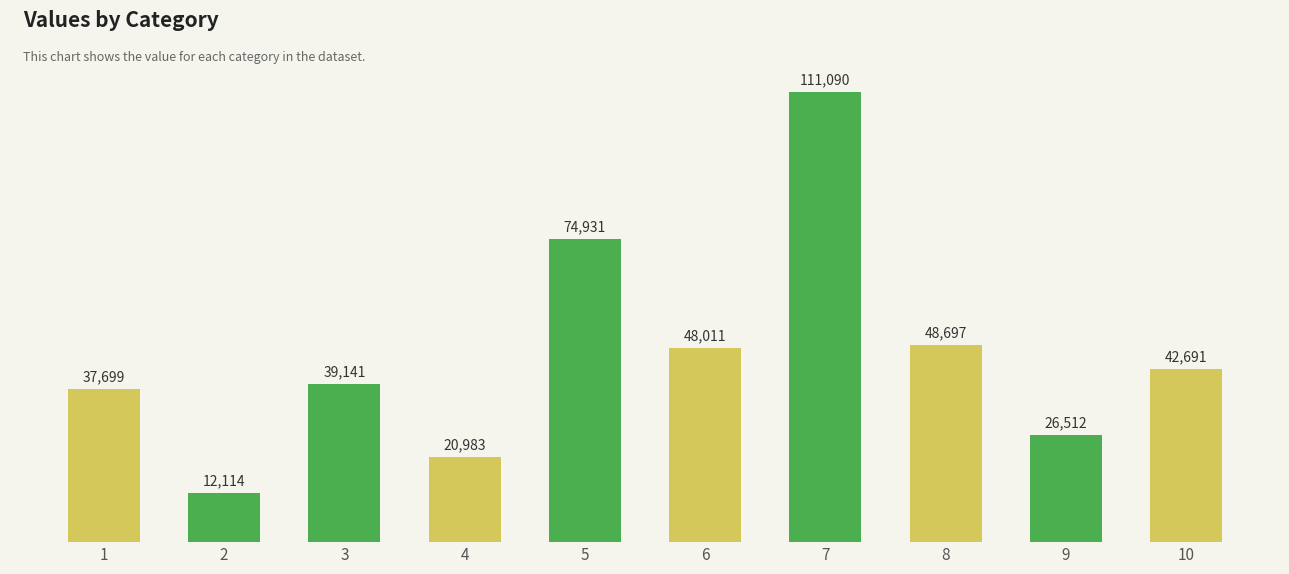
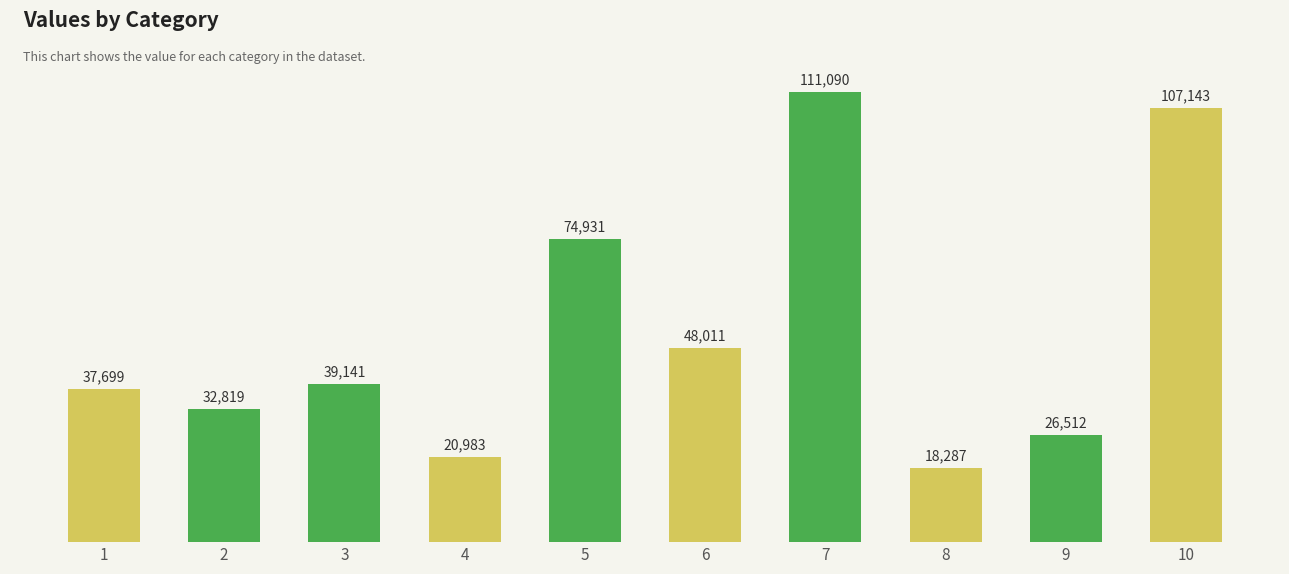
2: 12,114 -> 32,819
8: 48,697 -> 18,287
10: 42,691 -> 107,143
